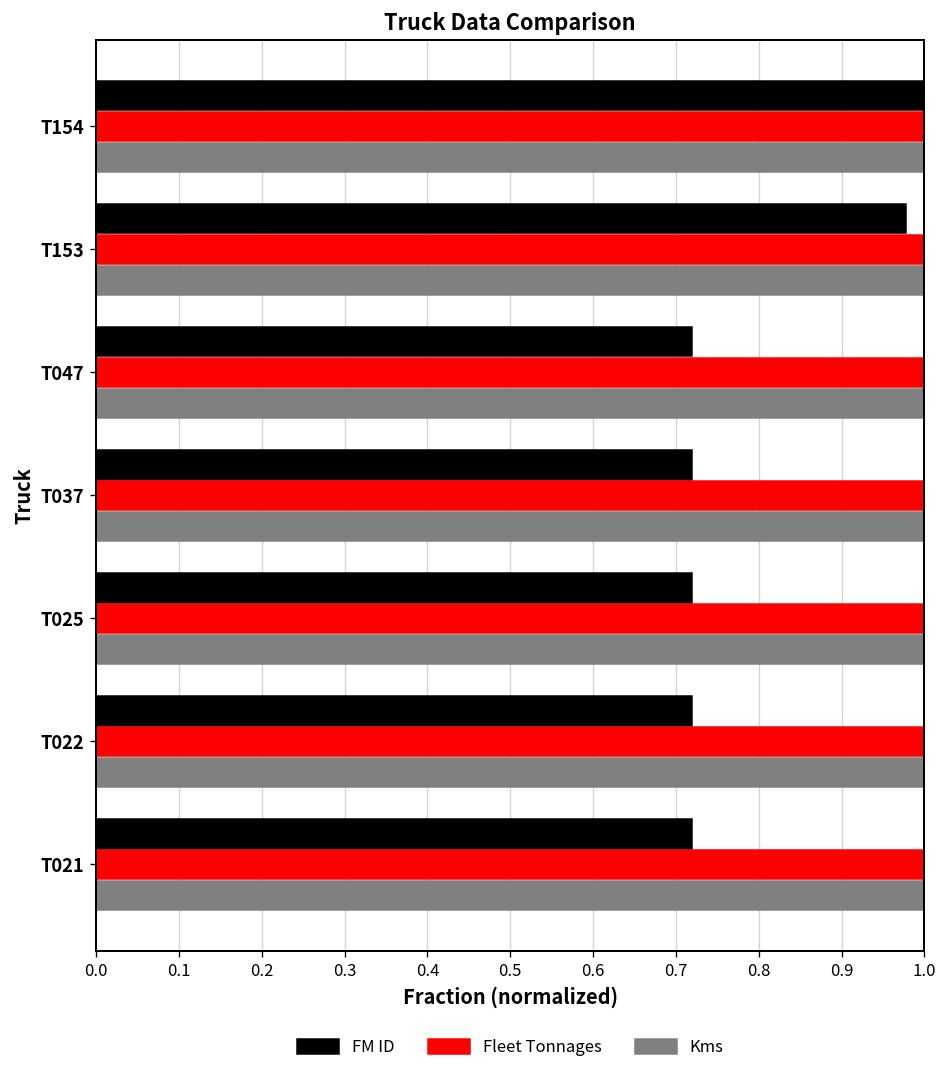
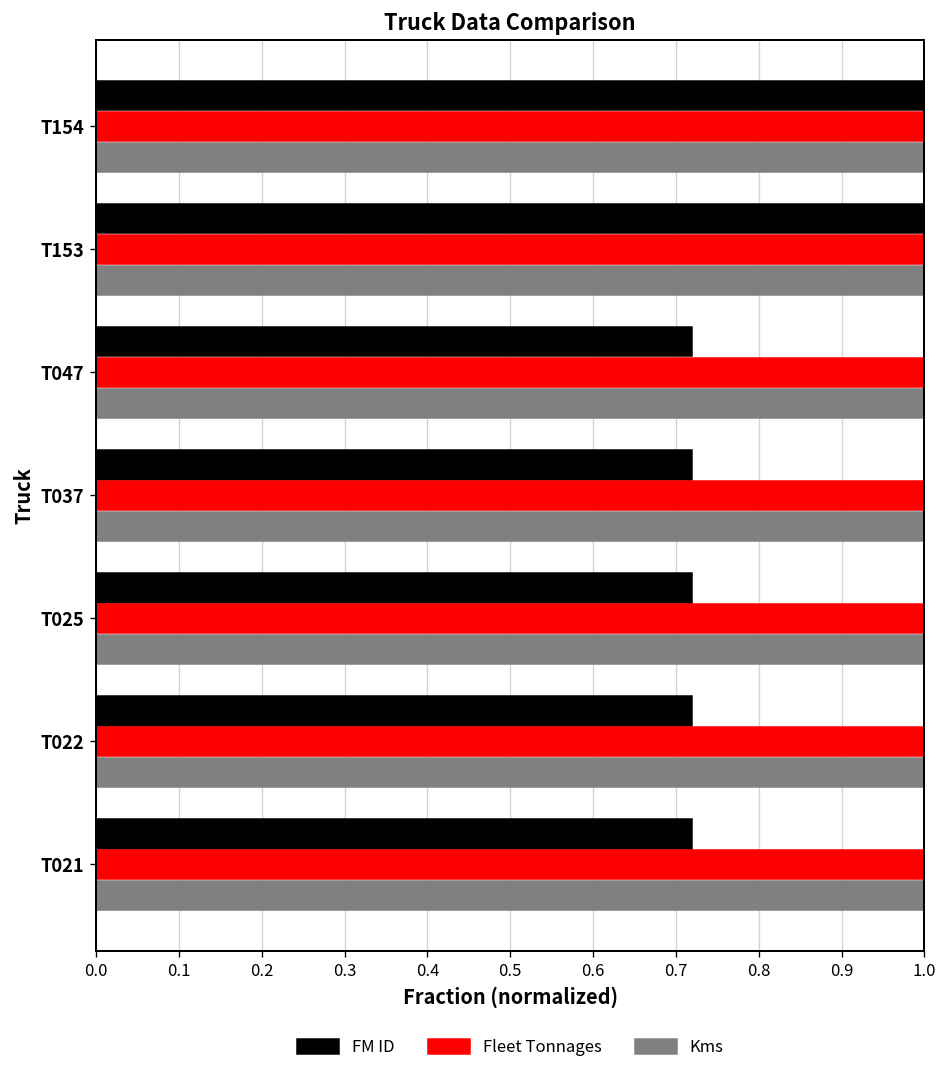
FM ID, T153: 0.98 -> 1.00
